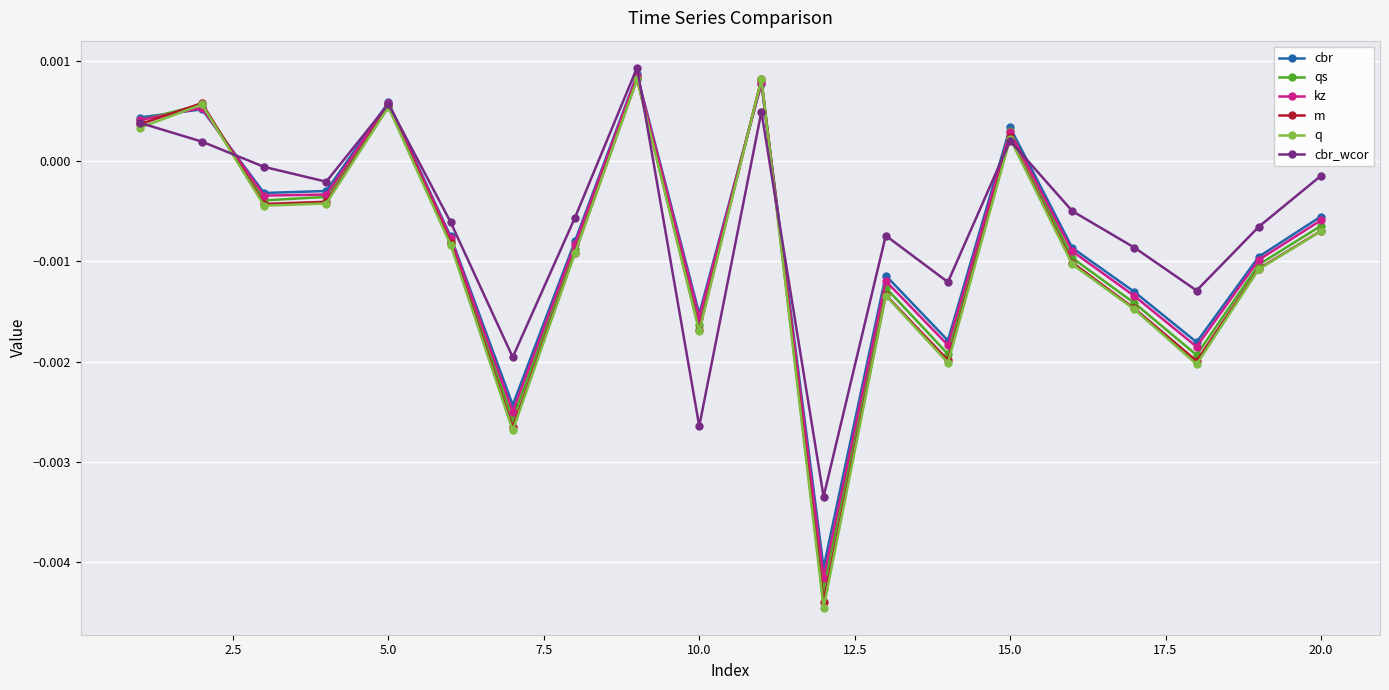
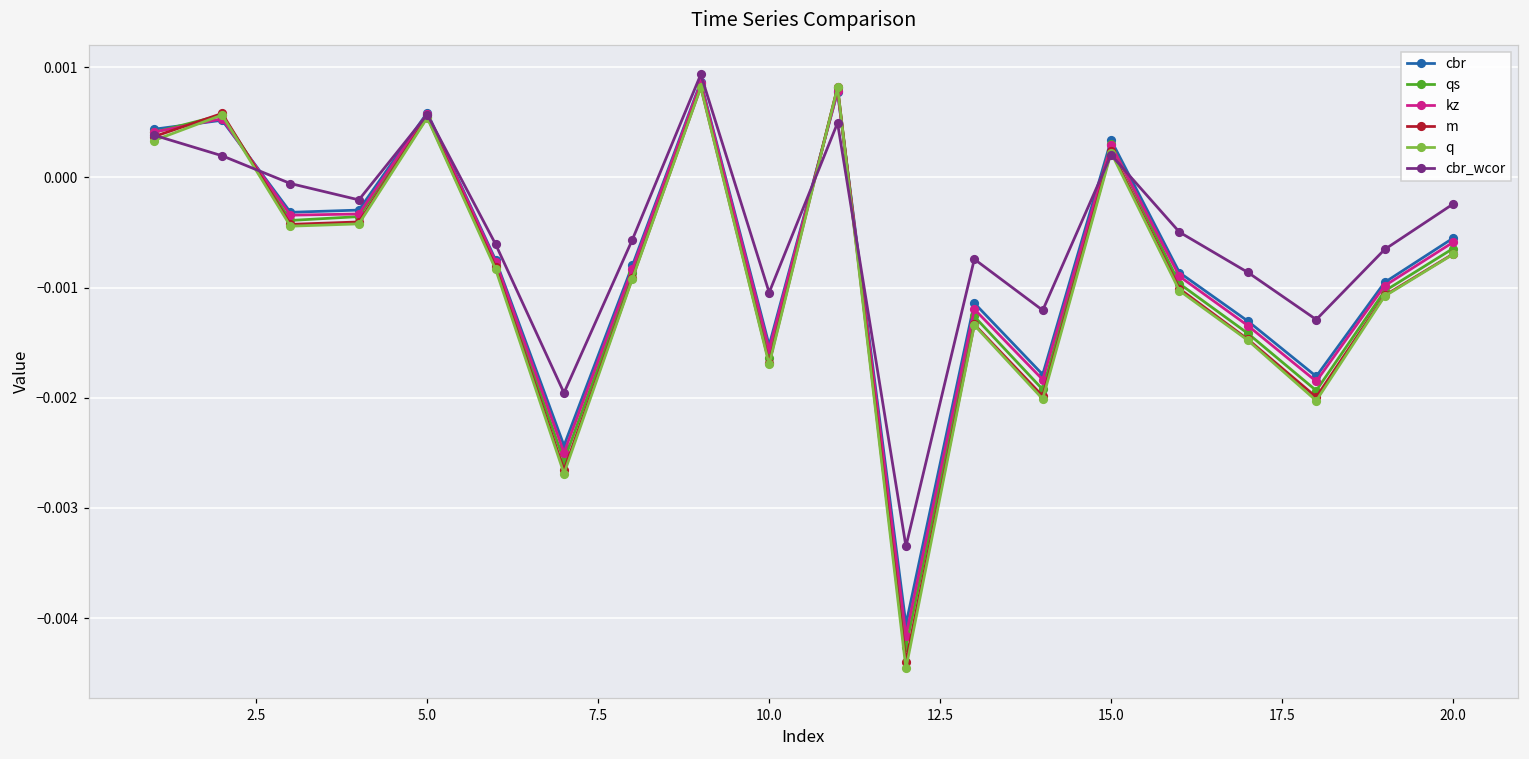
cbr_wcor, 10.0: -0.00265 -> -0.00104
cbr_wcor, 20.0: -0.00014 -> -0.00024
